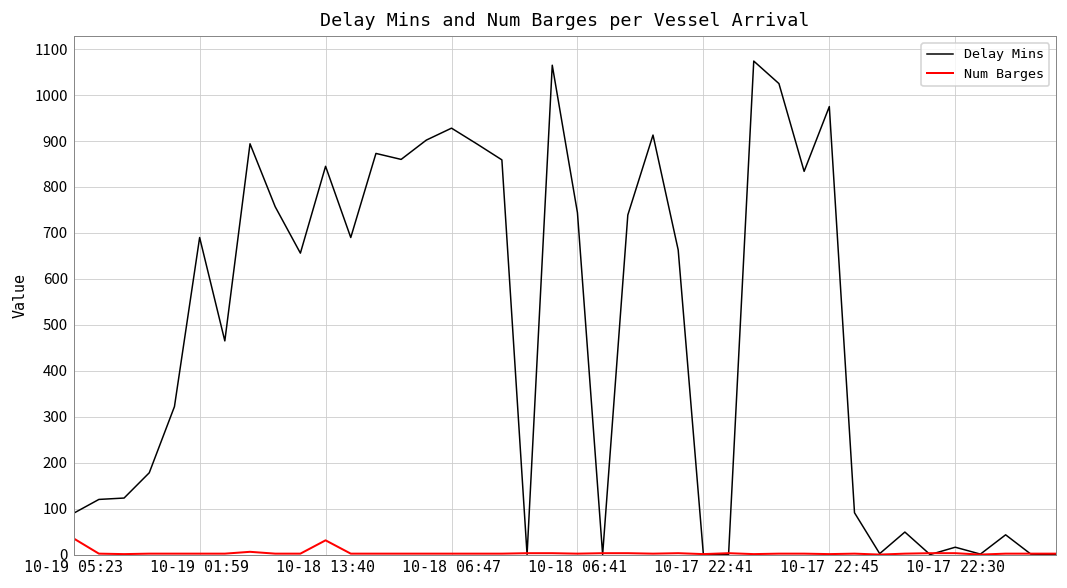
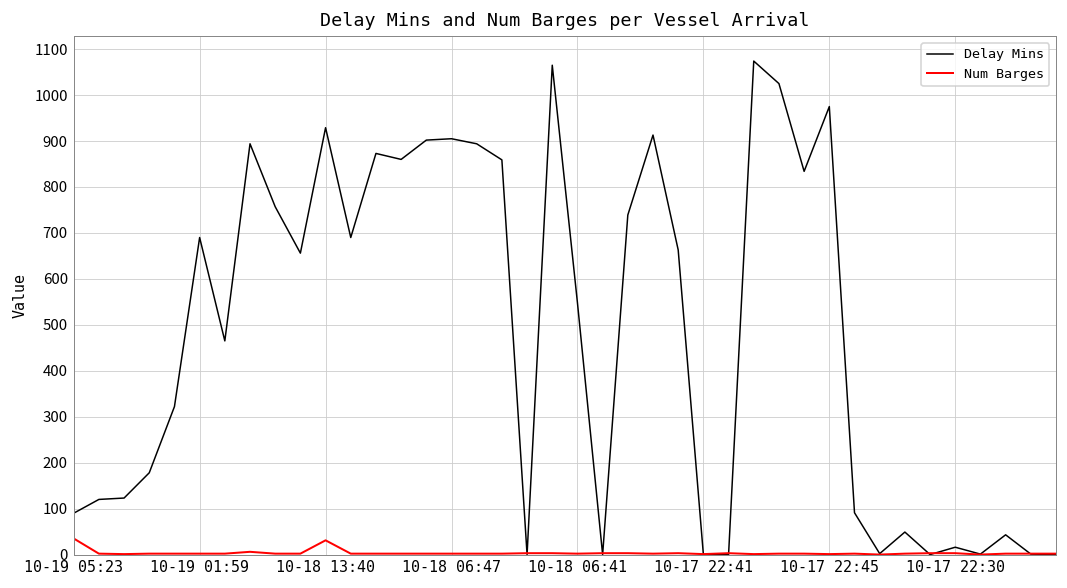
Delay Mins, 10-18 13:40: 850 -> 930
Delay Mins, 10-18 06:47: 930 -> 910
Delay Mins, 10-18 06:41: 740 -> 550
